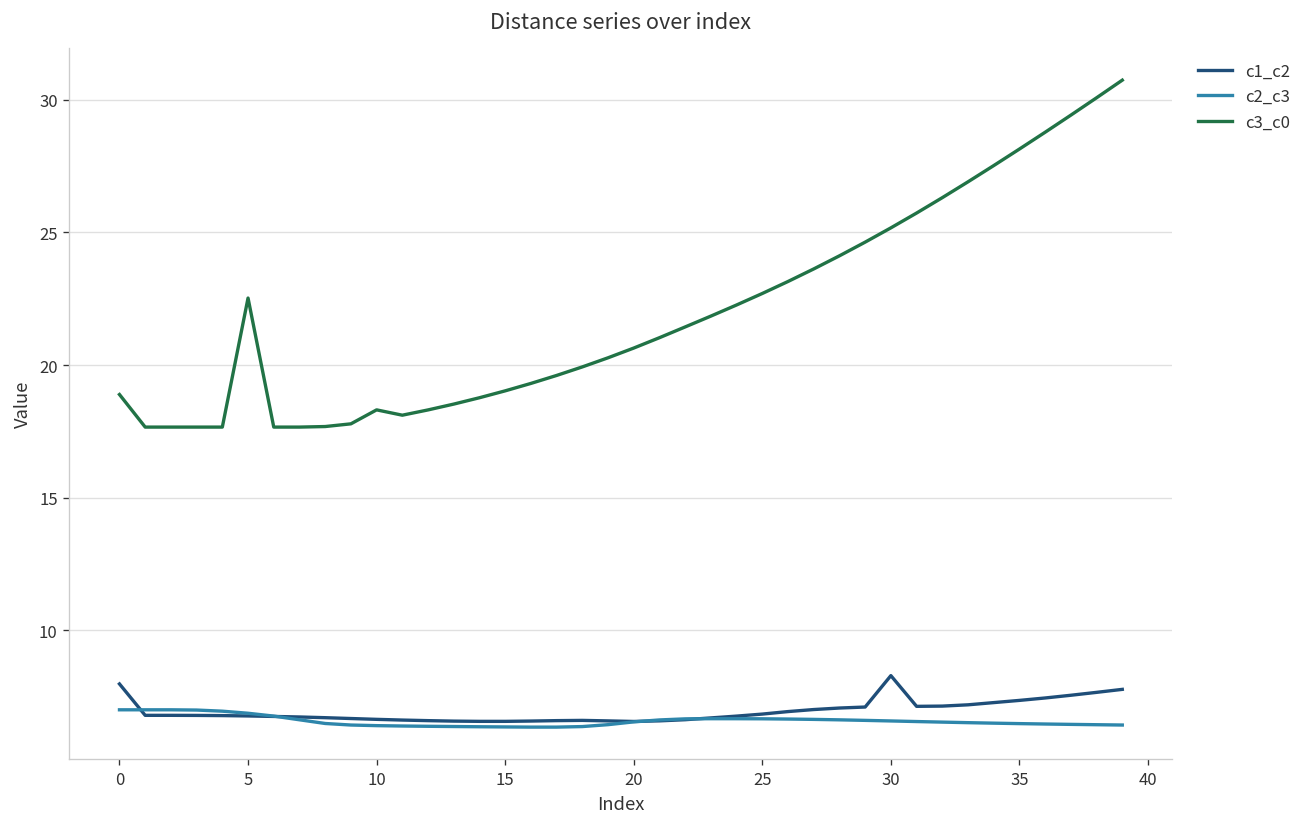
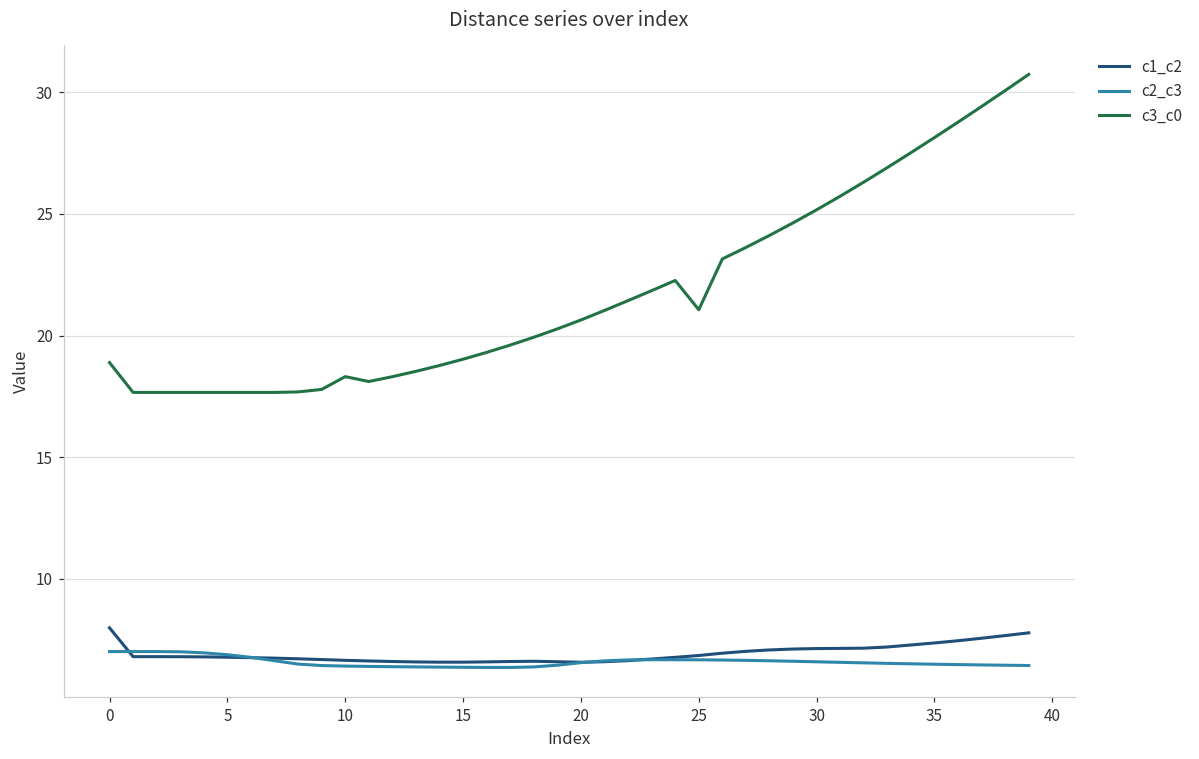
c3_c0, 5: 22.5 -> 17.7
c3_c0, 25: 22.7 -> 21.1
c1_c2, 30: 8.3 -> 7.1
